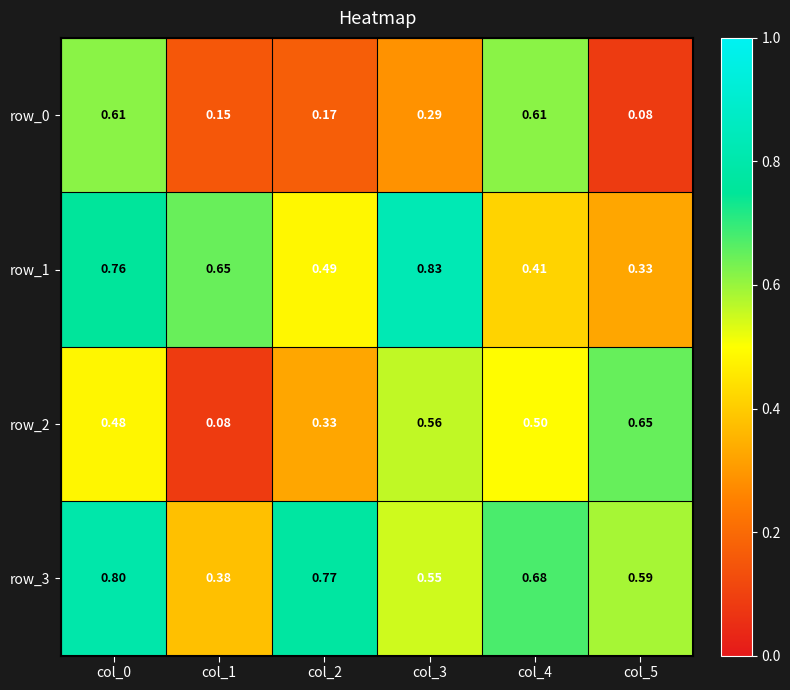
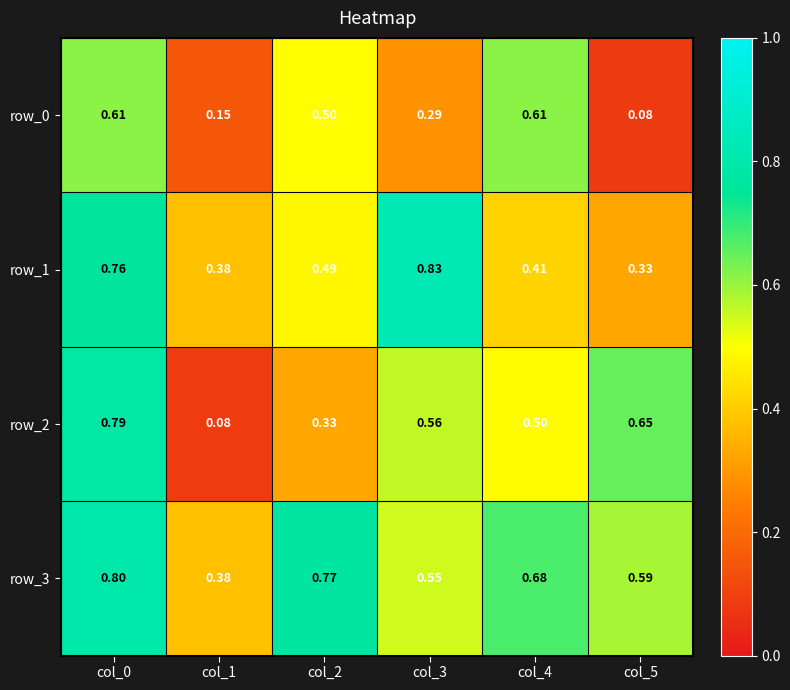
row_0, col_2: 0.17 -> 0.50
row_1, col_1: 0.65 -> 0.38
row_2, col_0: 0.48 -> 0.79
